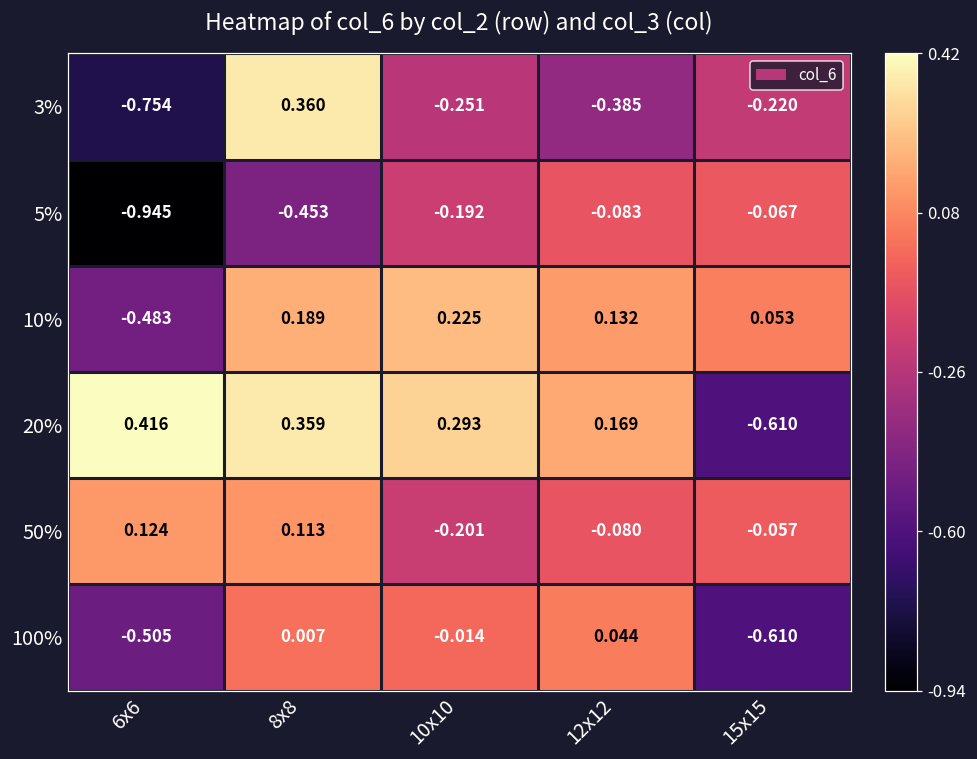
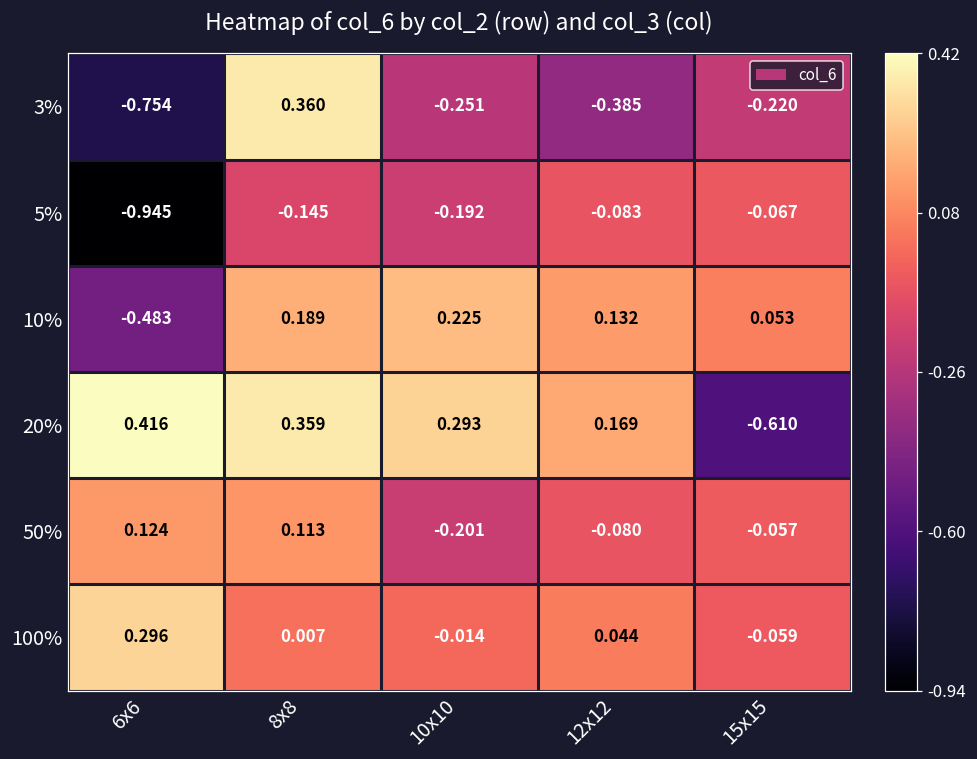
5%, 8x8: -0.453 -> -0.145
100%, 6x6: -0.505 -> 0.296
100%, 15x15: -0.610 -> -0.059
